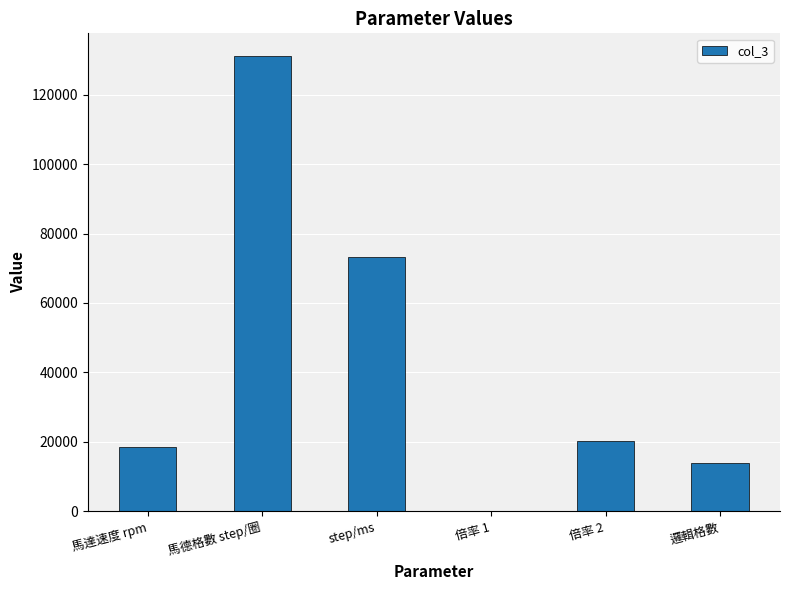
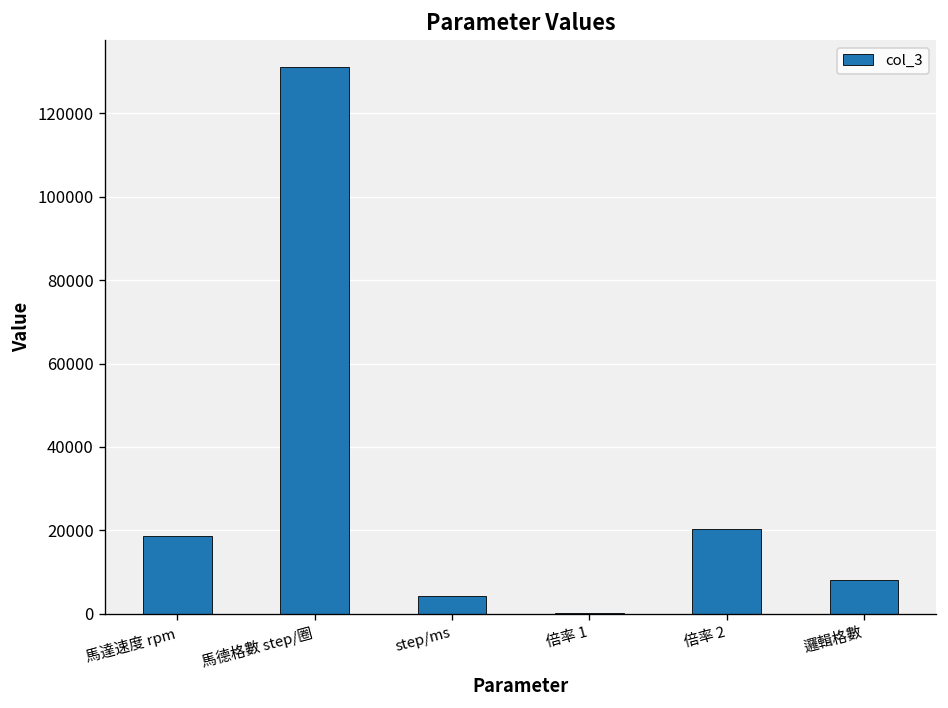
step/ms: 73000 -> 4000
邏輯格數: 14000 -> 8000
